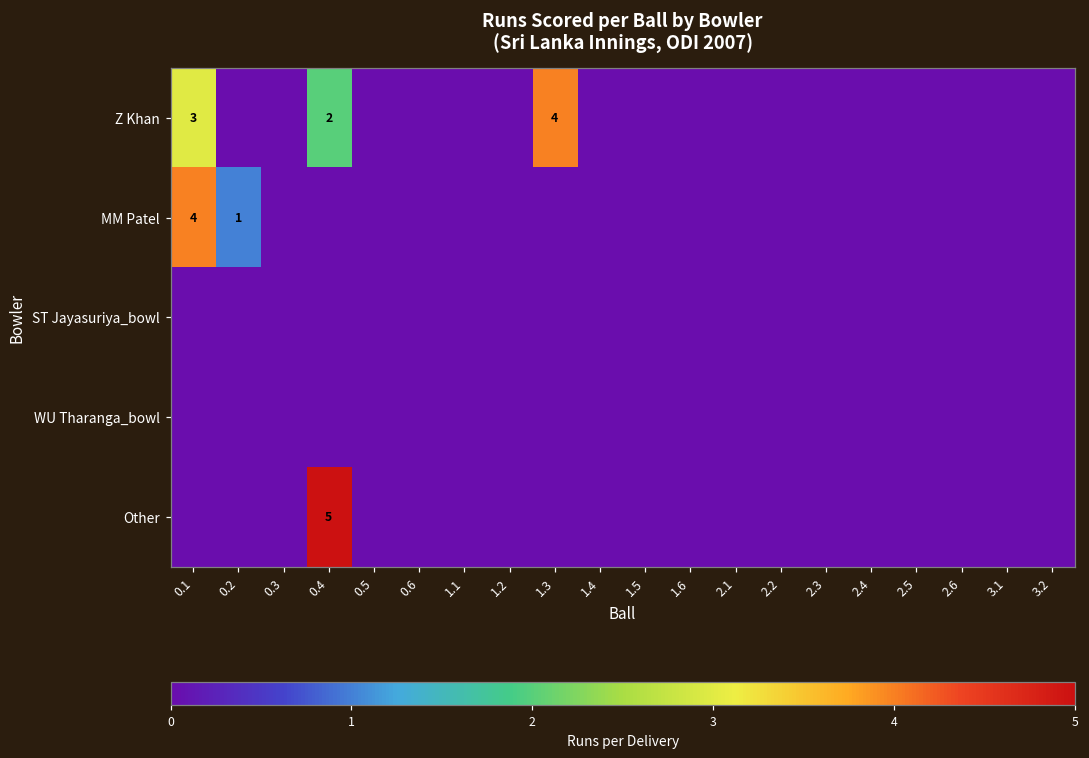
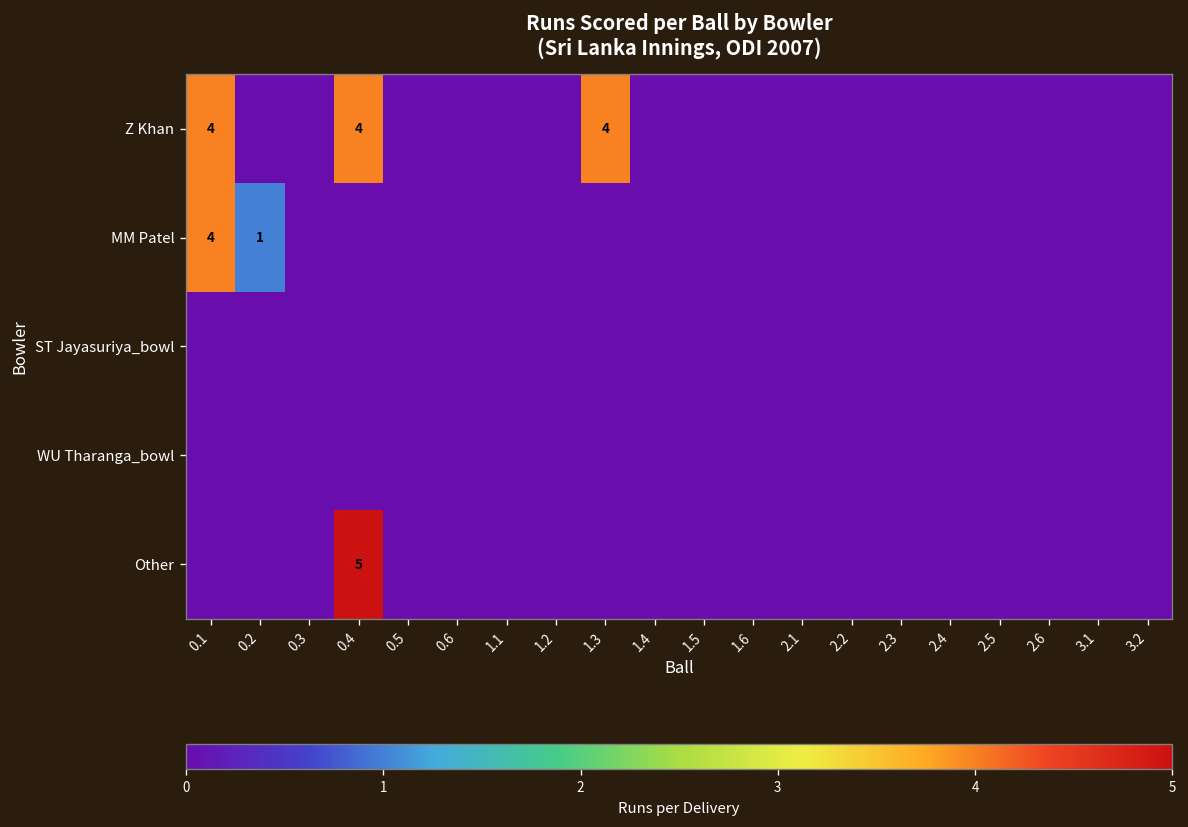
Z Khan, 0.1: 3 -> 4
Z Khan, 0.4: 2 -> 4
